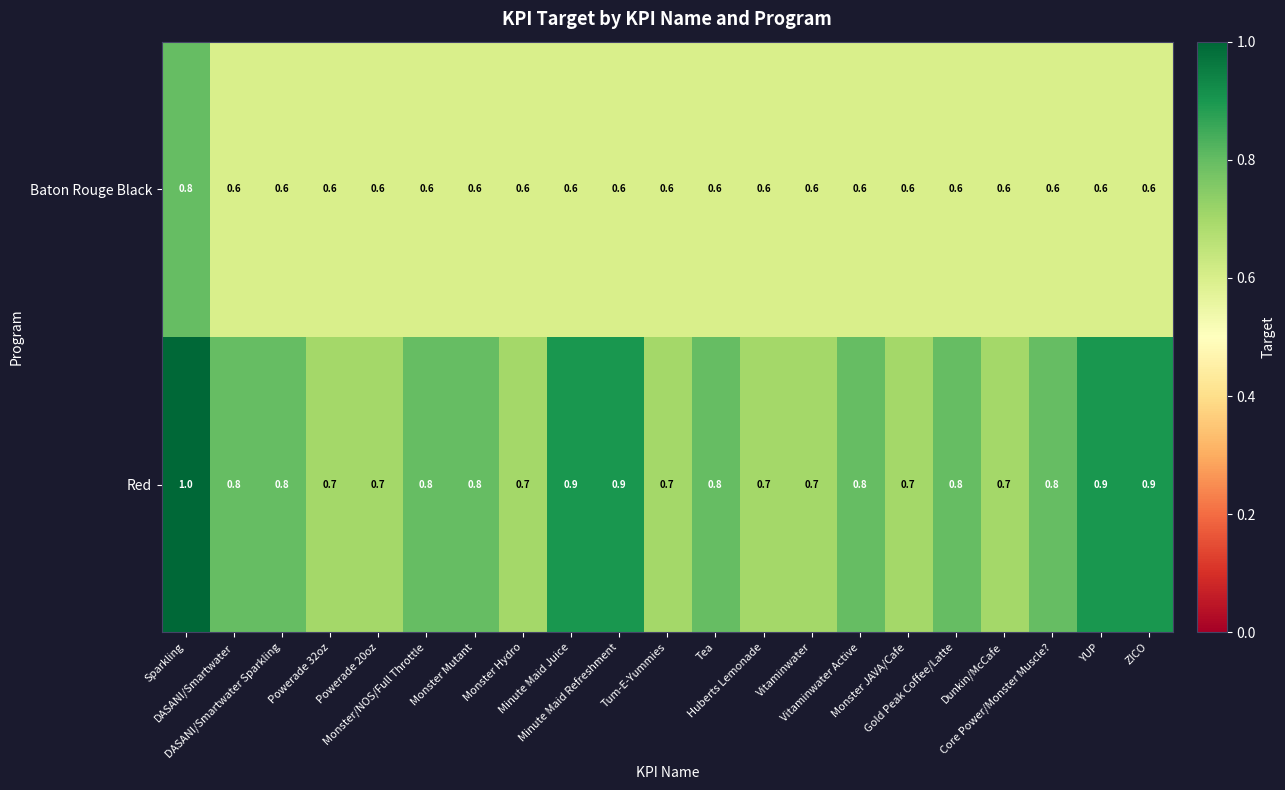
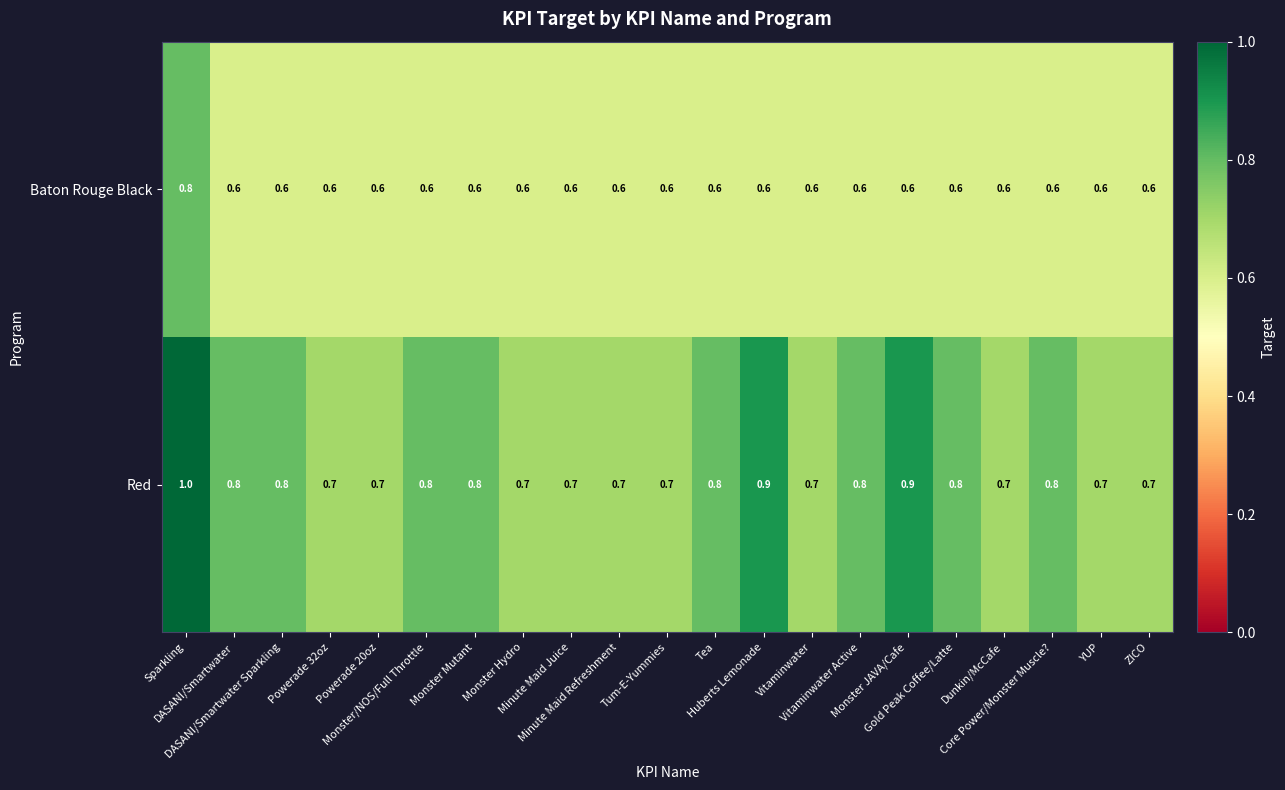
Red, Minute Maid Juice: 0.9 -> 0.7
Red, Minute Maid Refreshment: 0.9 -> 0.7
Red, Huberts Lemonade: 0.7 -> 0.9
Red, Monster JAVA/Cafe: 0.7 -> 0.9
Red, YUP: 0.9 -> 0.7
Red, ZICO: 0.9 -> 0.7
